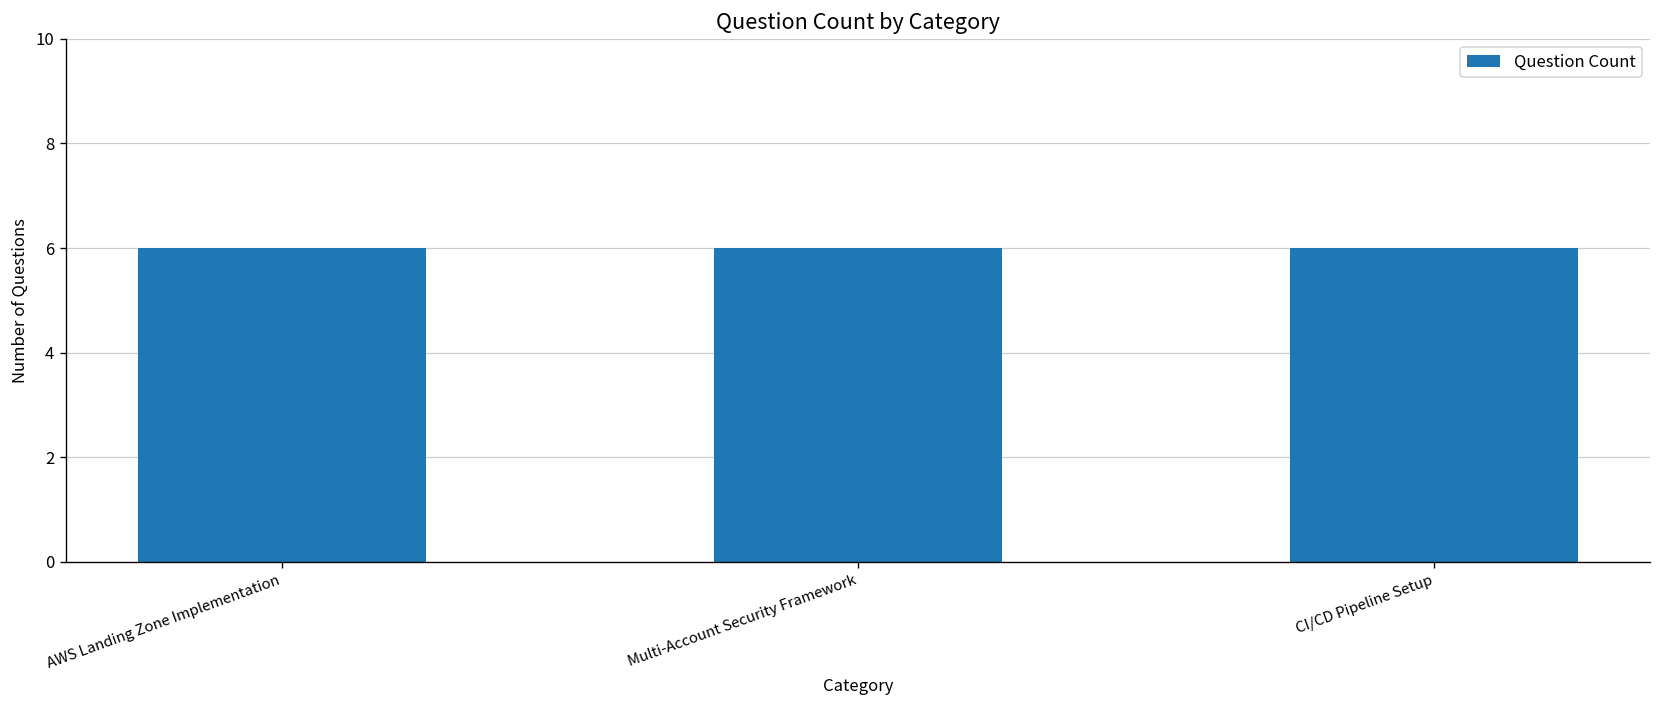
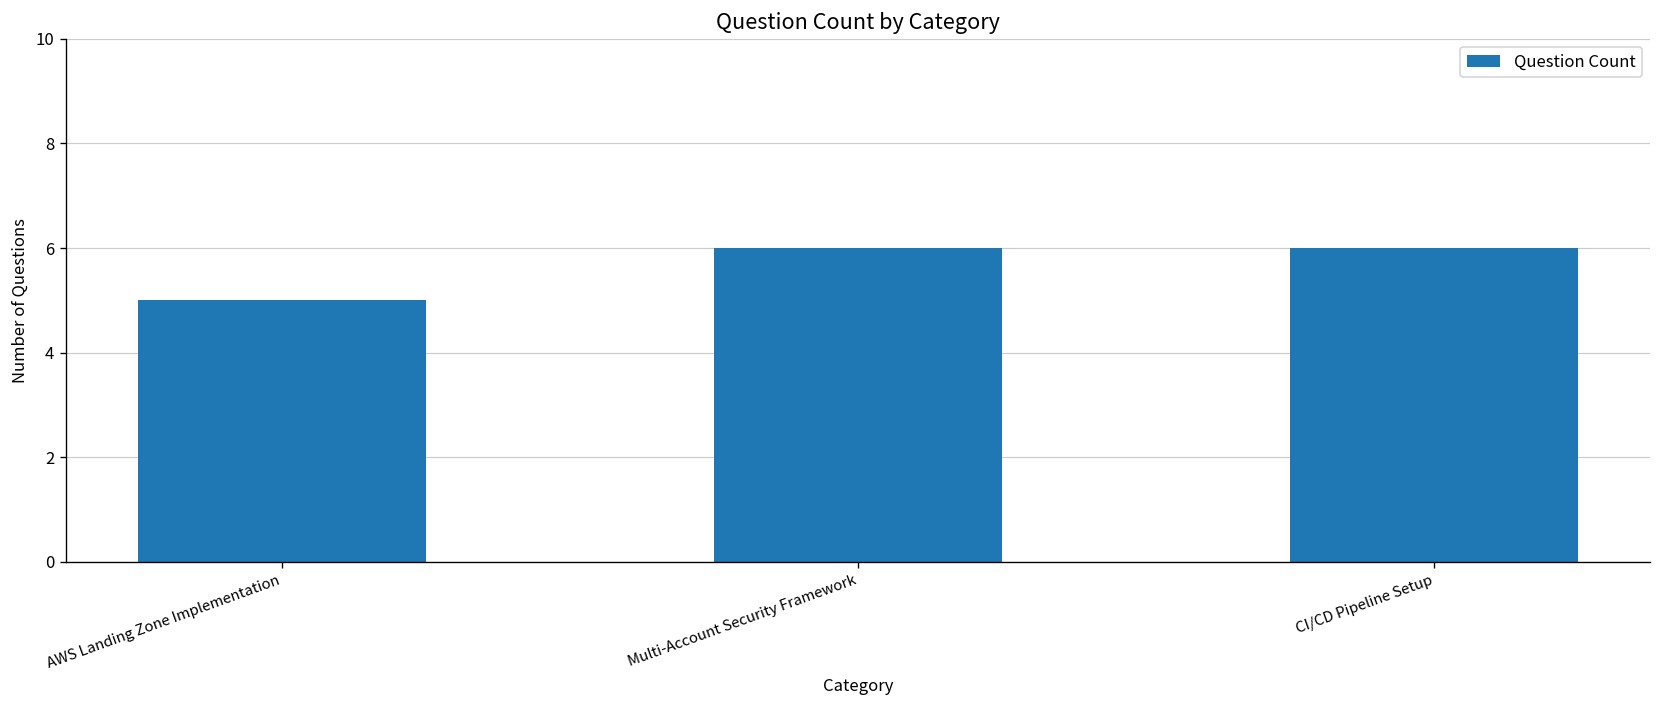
AWS Landing Zone Implementation: 6 -> 5
